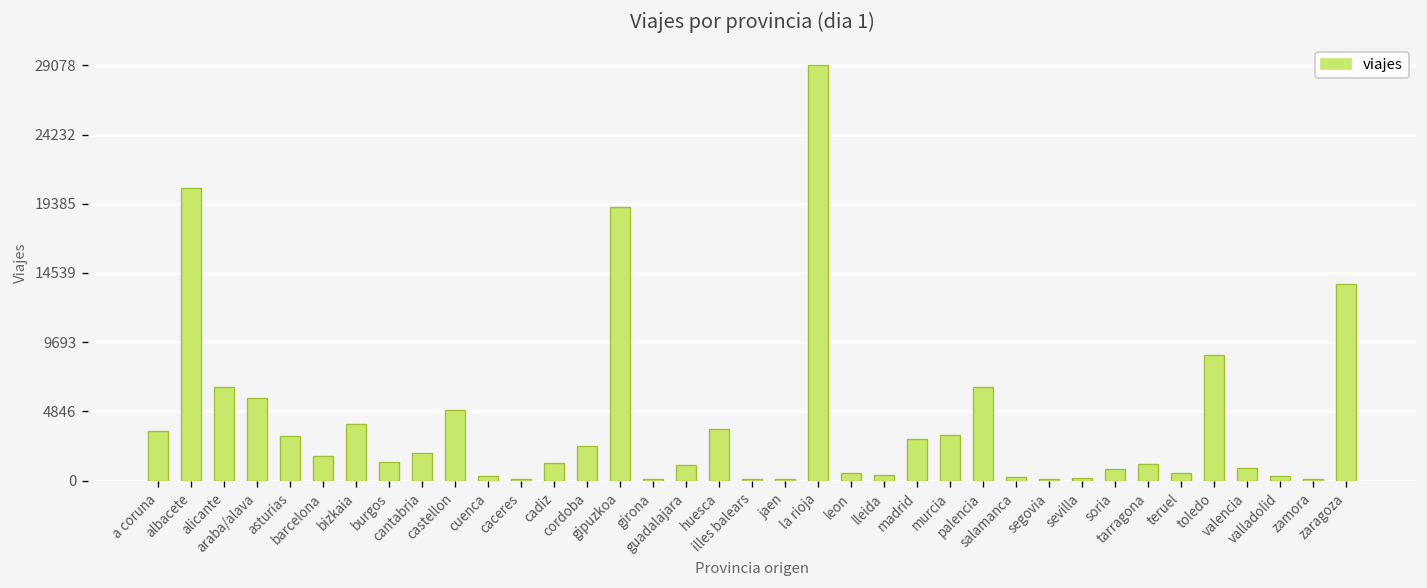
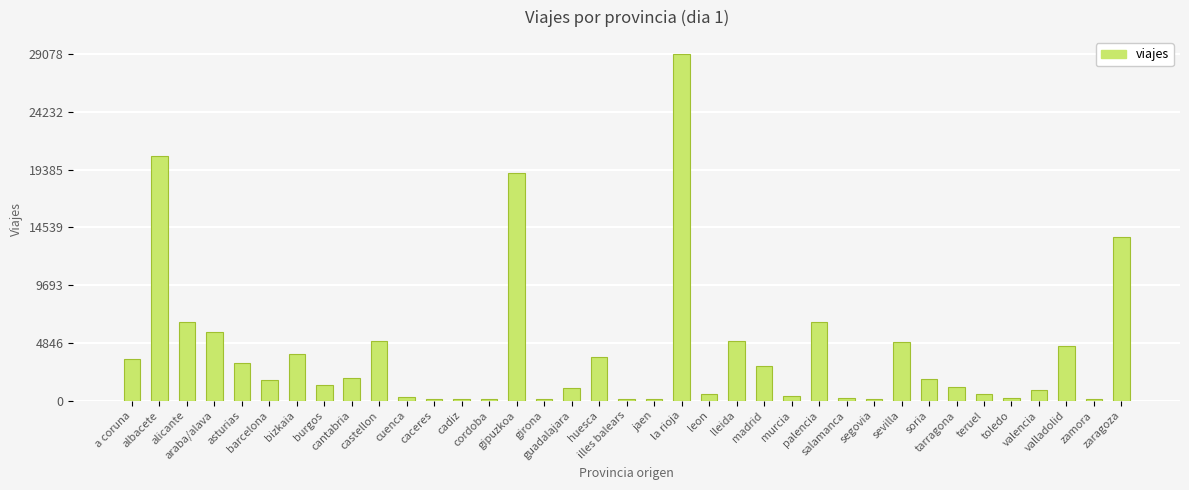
cadiz: 1200 -> 100
cordoba: 2400 -> 200
lleida: 400 -> 5000
murcia: 3200 -> 400
sevilla: 200 -> 5000
soria: 800 -> 1800
toledo: 8800 -> 200
valladolid: 400 -> 4600
